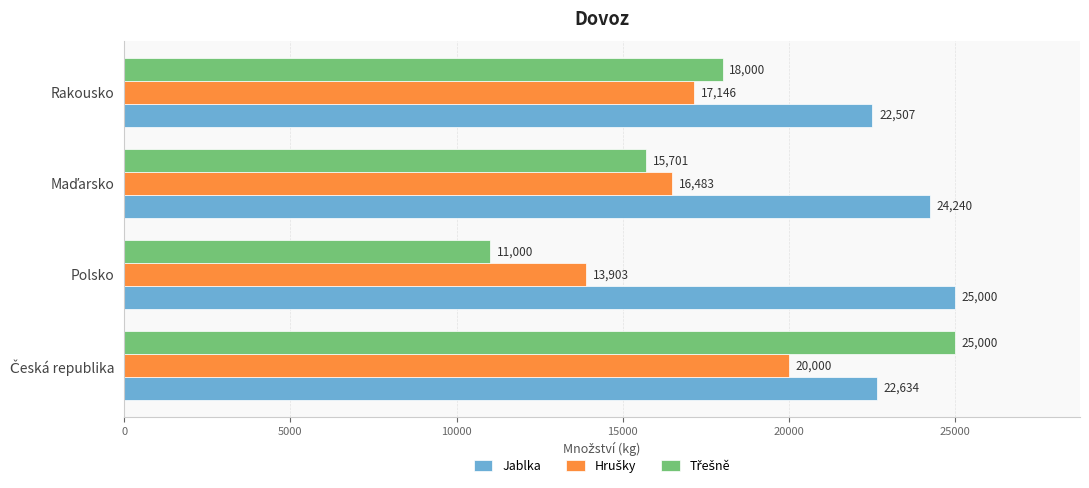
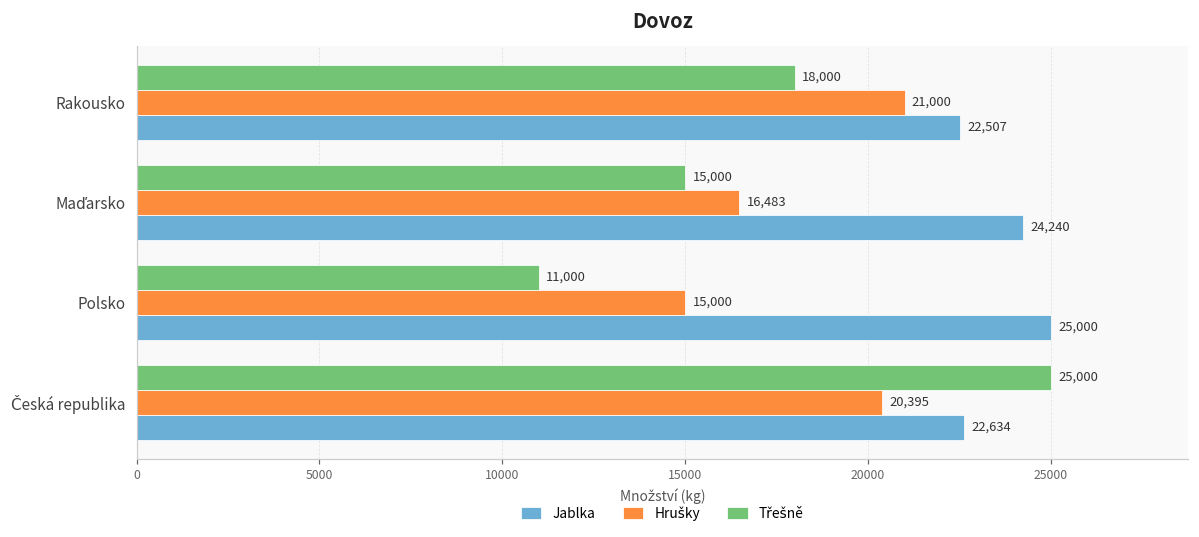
Hrušky, Rakousko: 17,146 -> 21,000
Třešně, Maďarsko: 15,701 -> 15,000
Hrušky, Polsko: 13,903 -> 15,000
Hrušky, Česká republika: 20,000 -> 20,395
